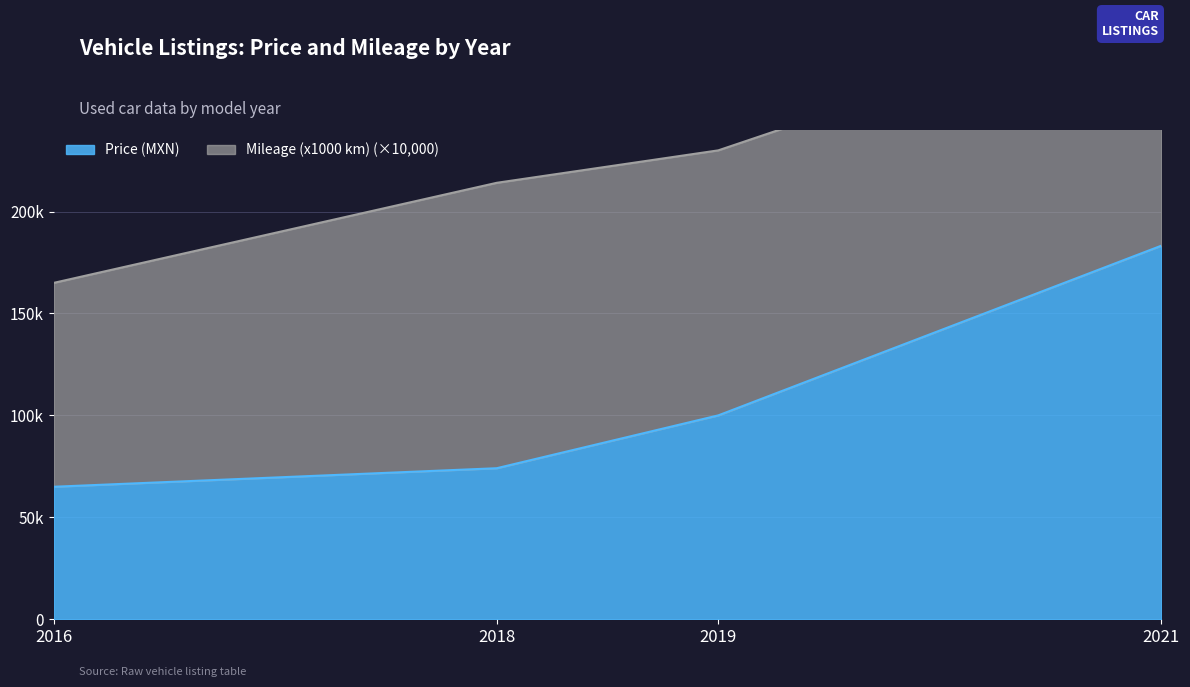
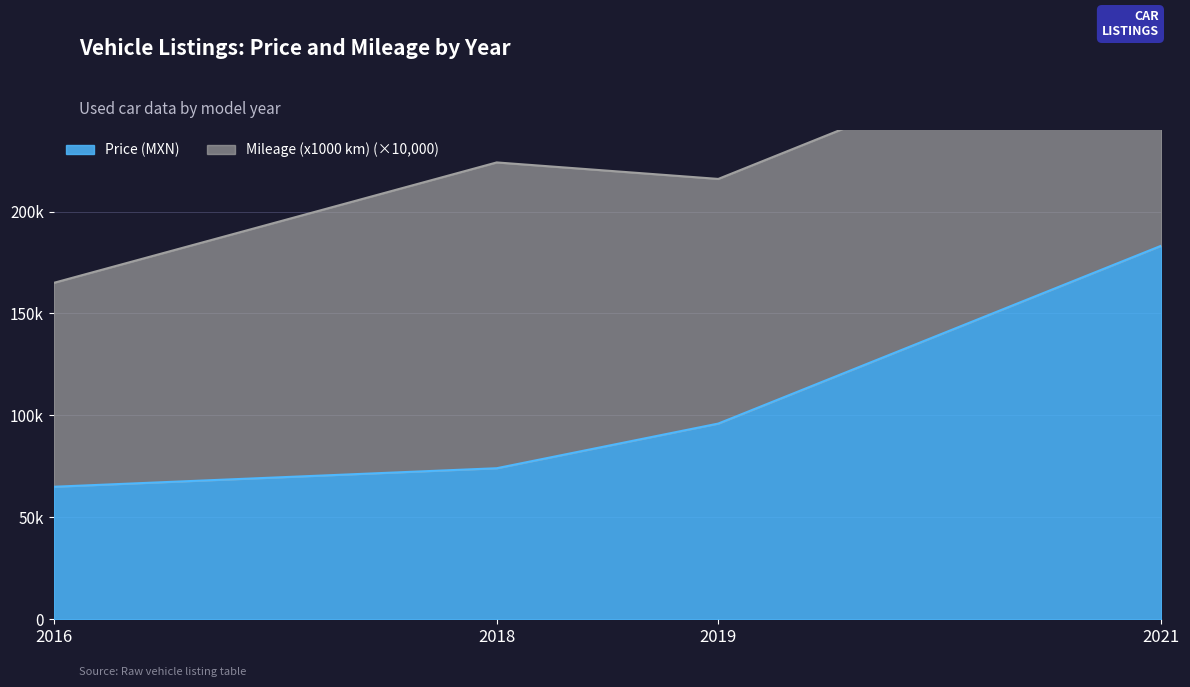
Mileage (x1000 km) (×10,000), 2018: 140000 -> 150000
Price (MXN), 2019: 100000 -> 96000
Mileage (x1000 km) (×10,000), 2019: 130000 -> 120000
